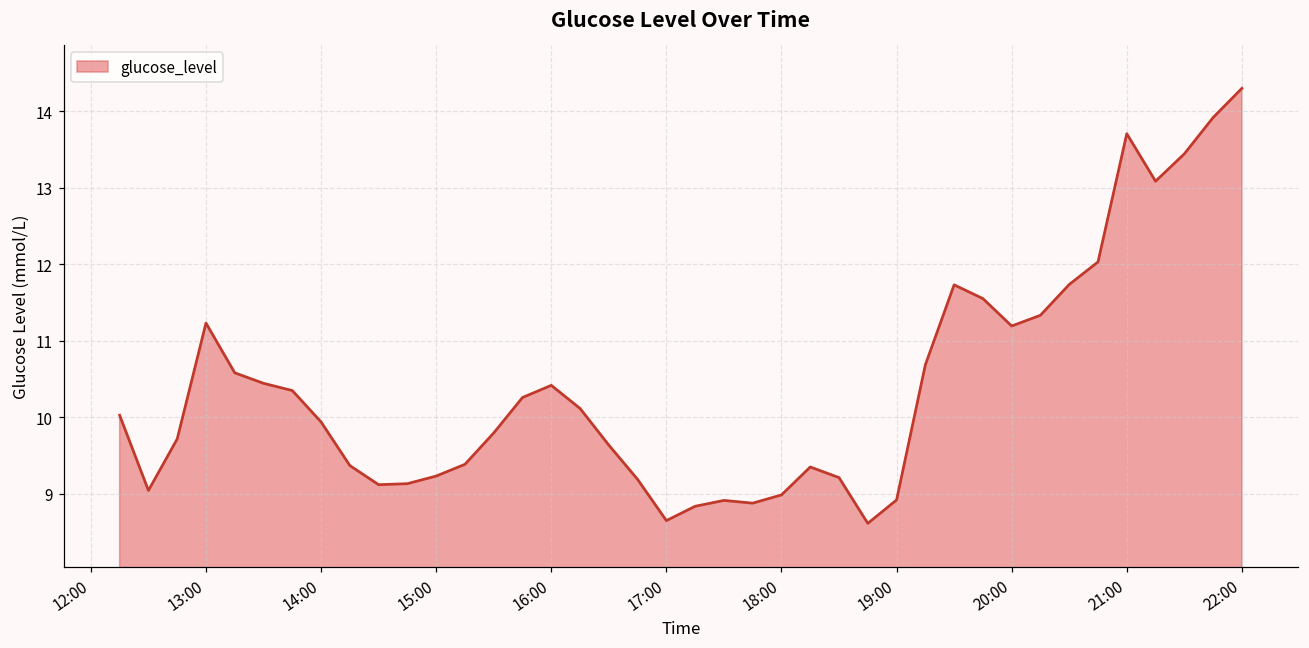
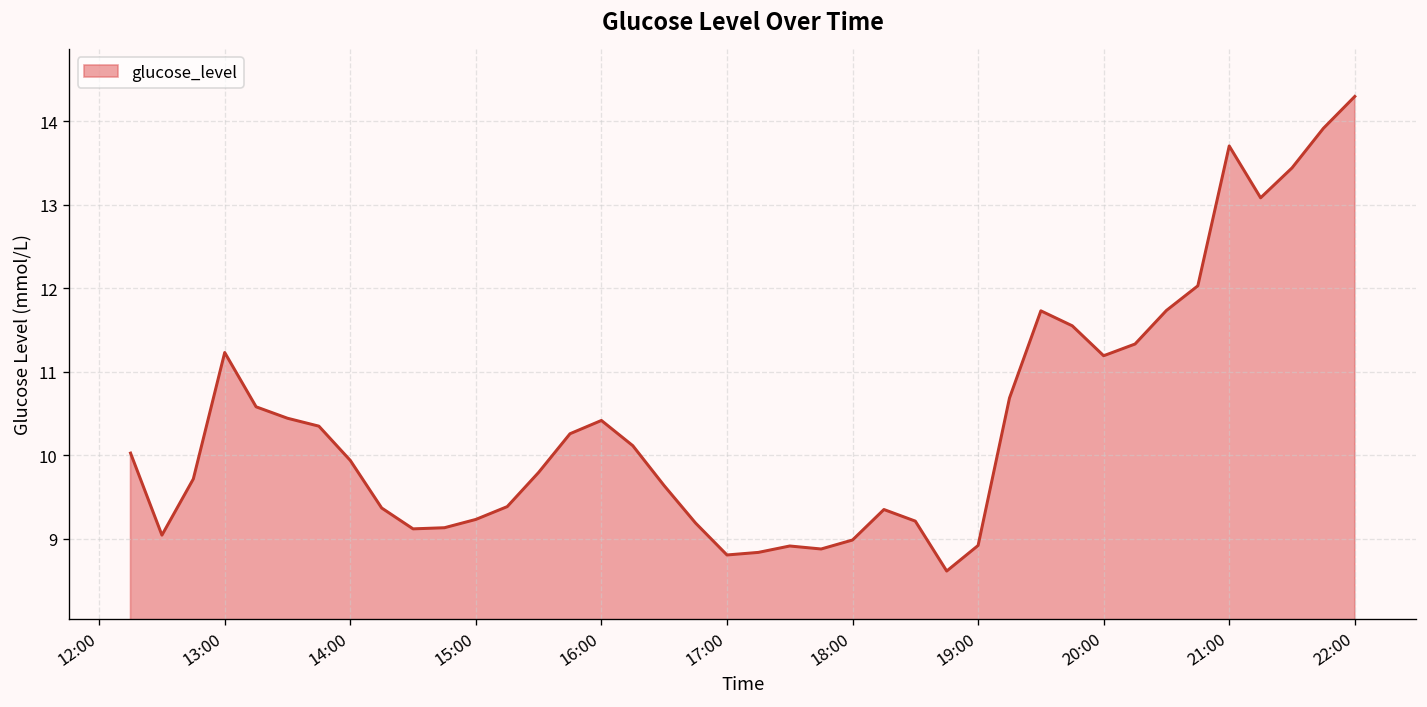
17:00: 8.7 -> 8.8
